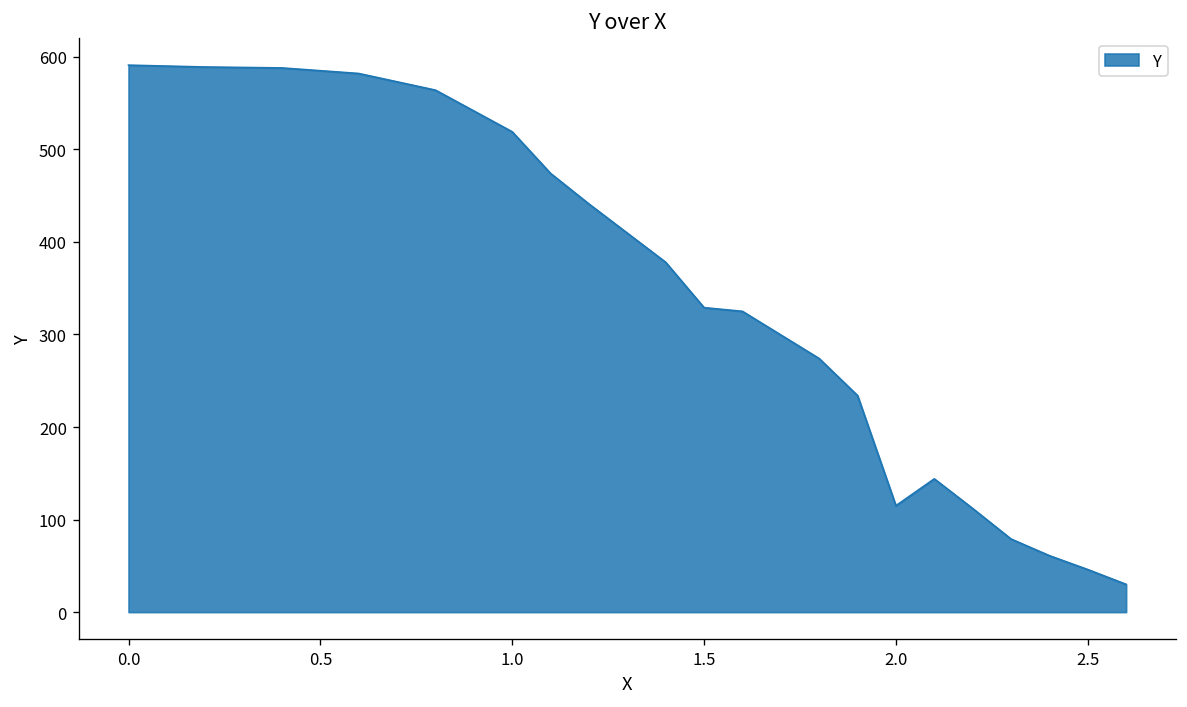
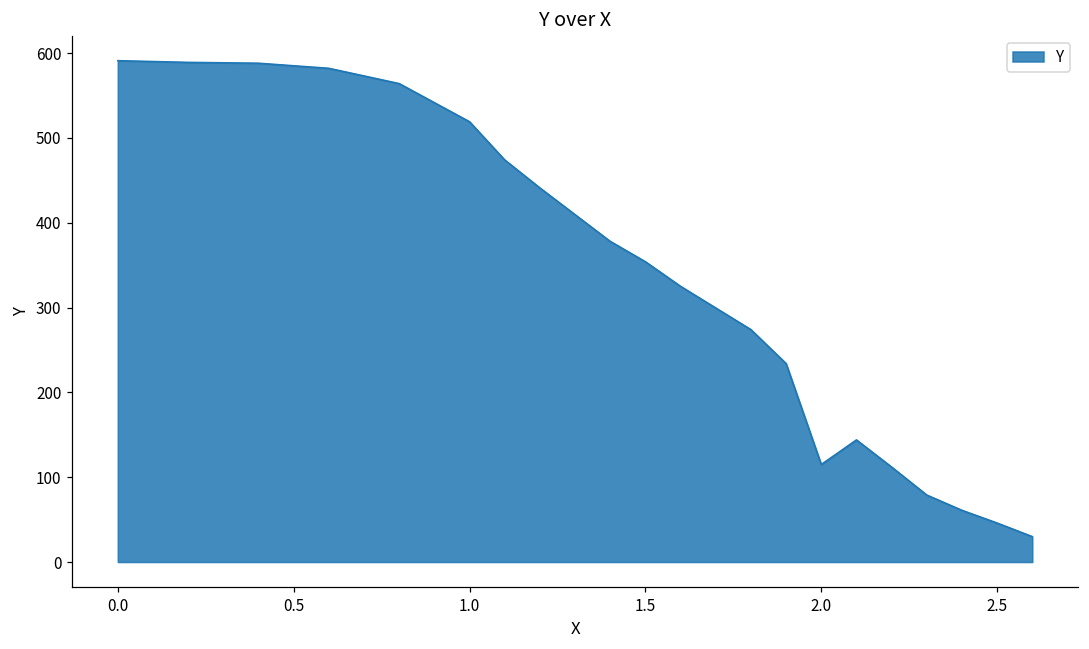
1.5: 330 -> 350
